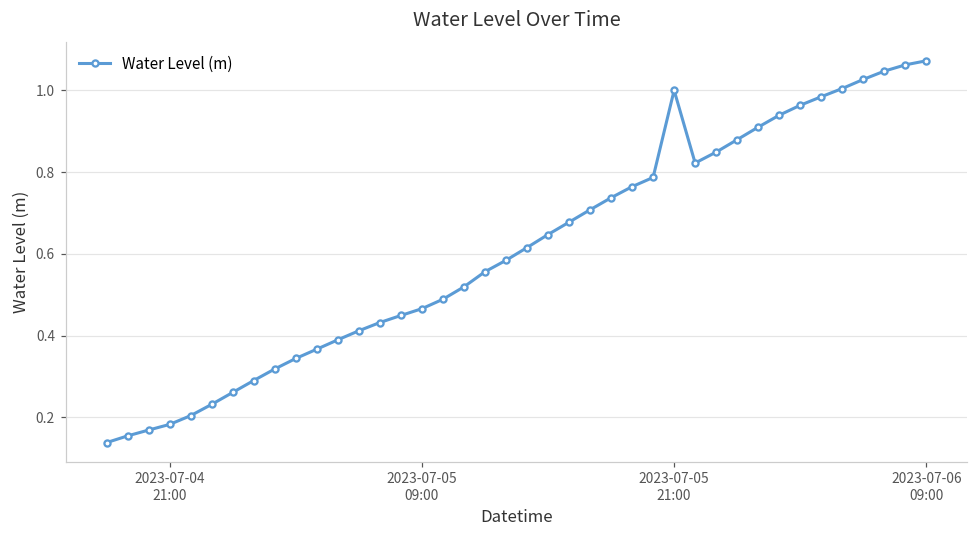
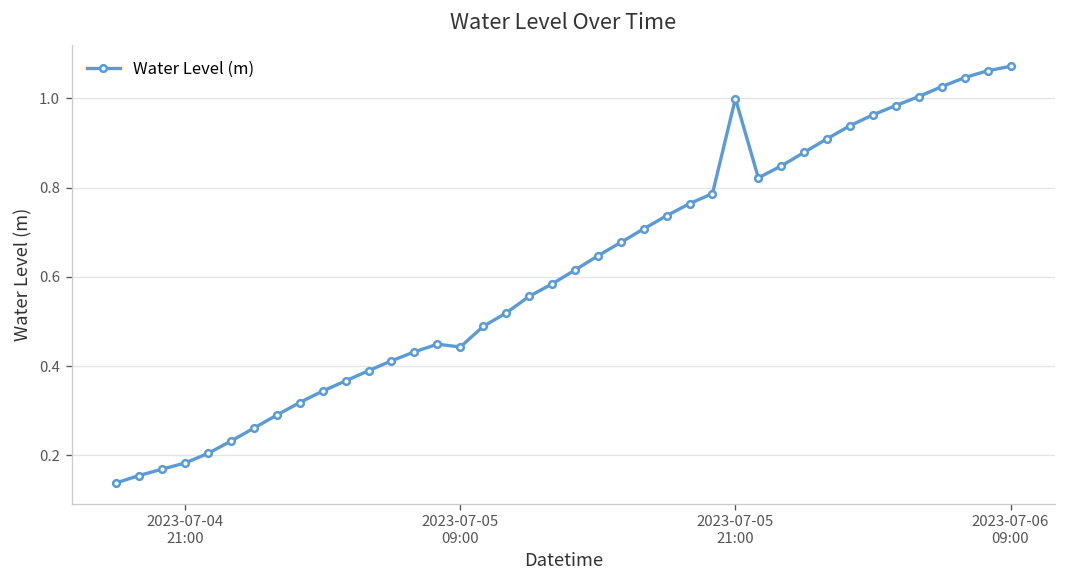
2023-07-05 09:00: 0.47 -> 0.44
